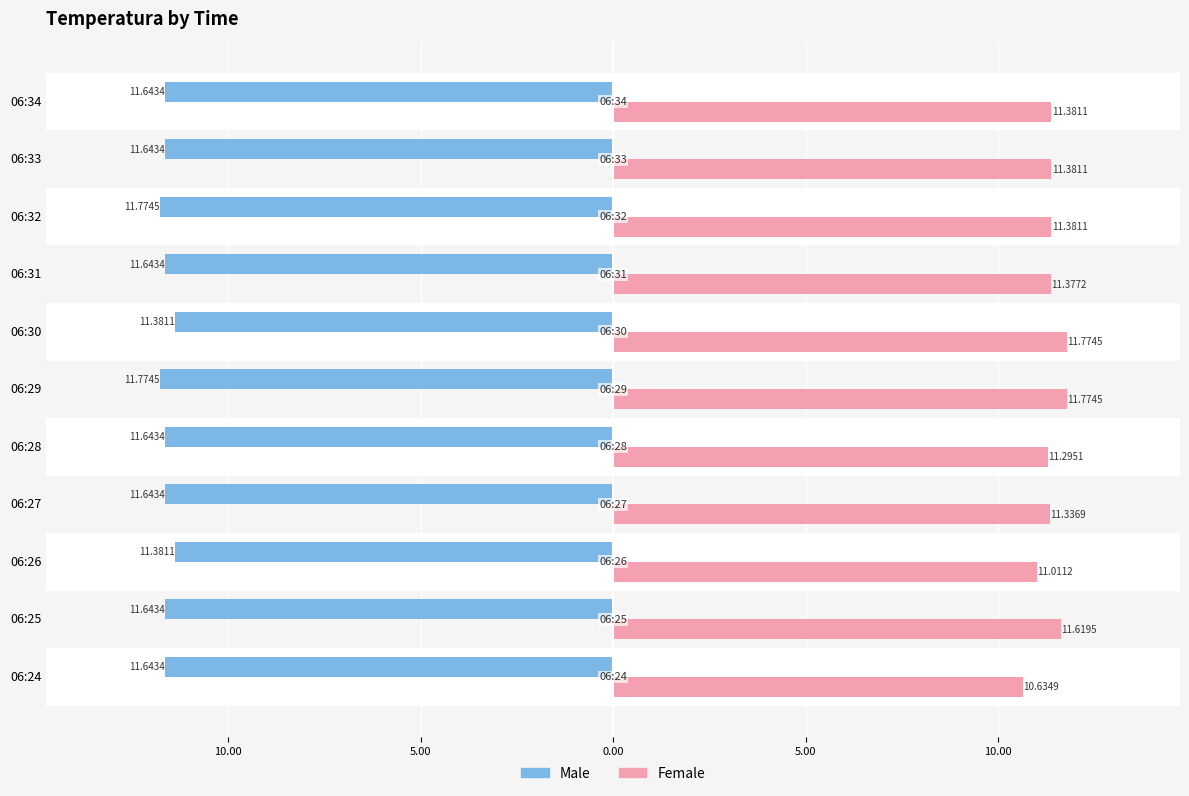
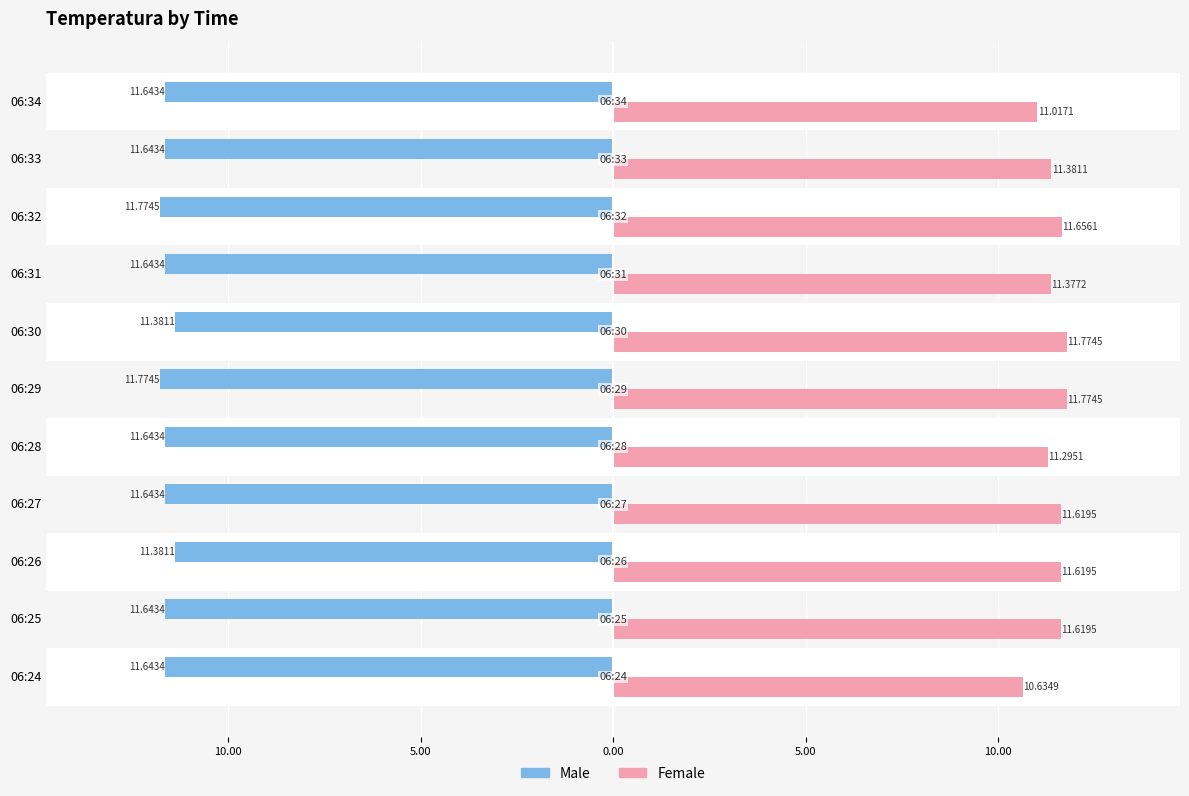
Female, 06:34: 11.3811 -> 11.0171
Female, 06:32: 11.3811 -> 11.6561
Female, 06:27: 11.3369 -> 11.6195
Female, 06:26: 11.0112 -> 11.6195
